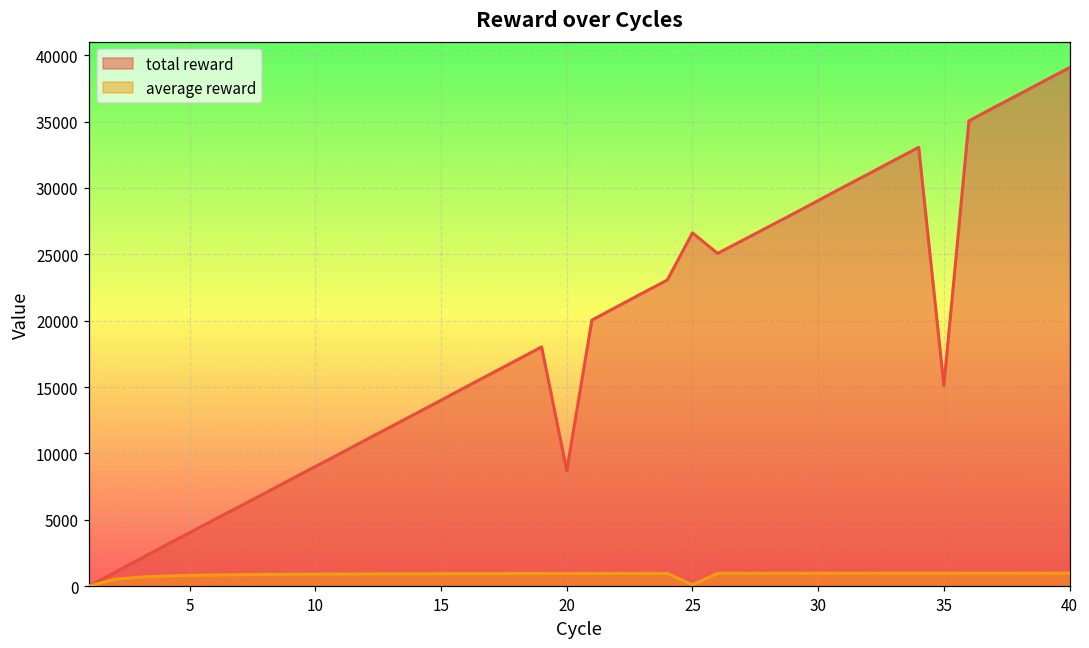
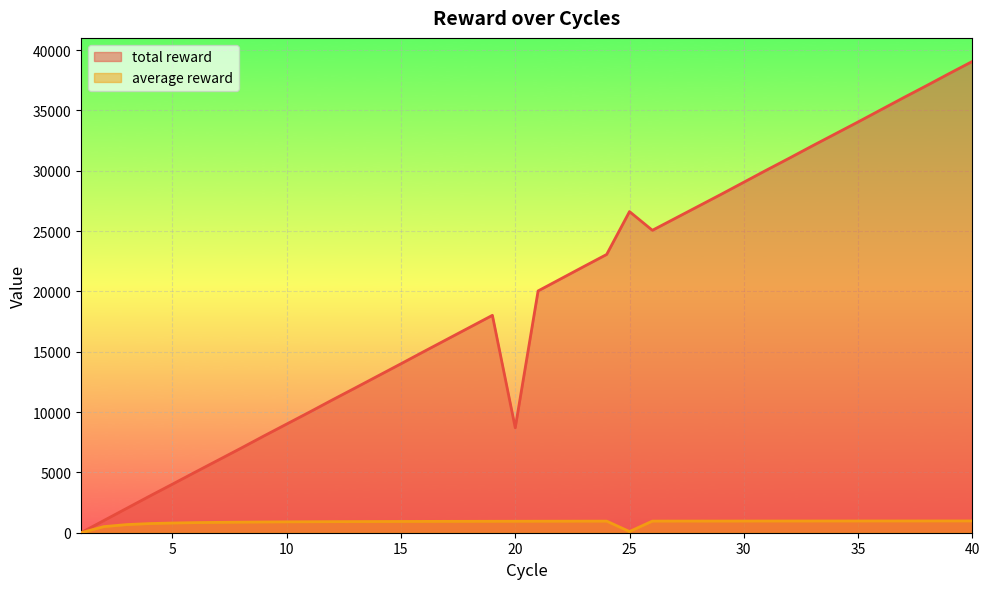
total reward, 35: 15100 -> 34000
